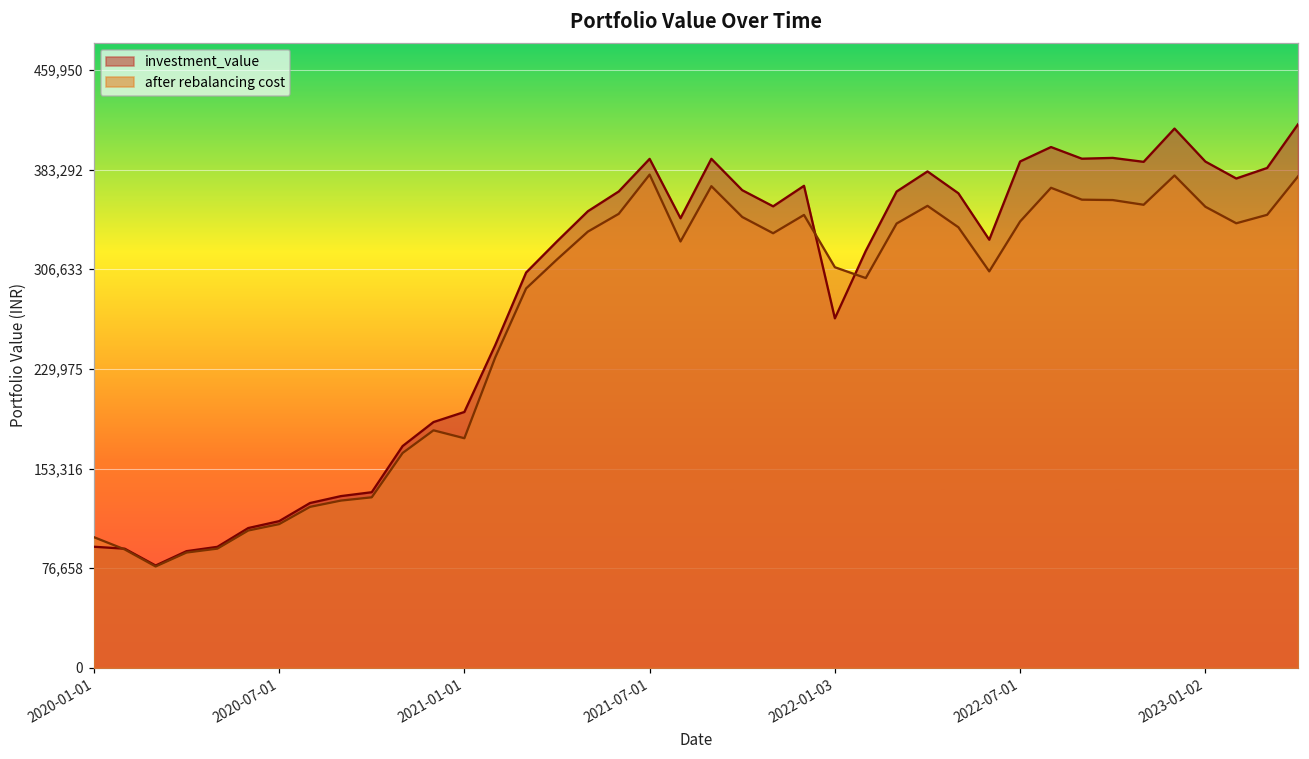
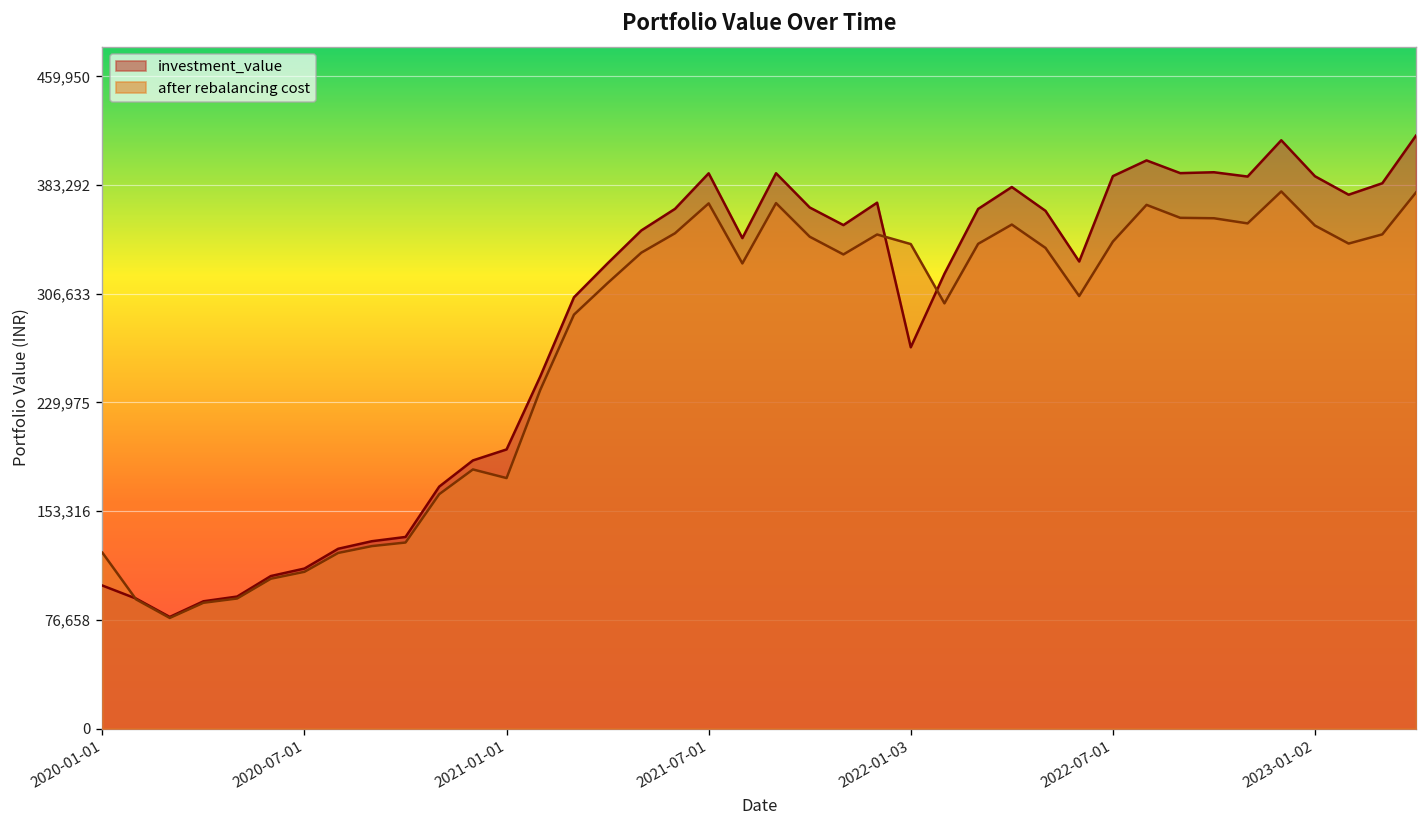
investment_value, 2020-01-01: 93,000 -> 101,000
after rebalancing cost, 2020-01-01: 101,000 -> 124,000
after rebalancing cost, 2021-07-01: 379,000 -> 370,000
after rebalancing cost, 2022-01-03: 308,000 -> 342,000
